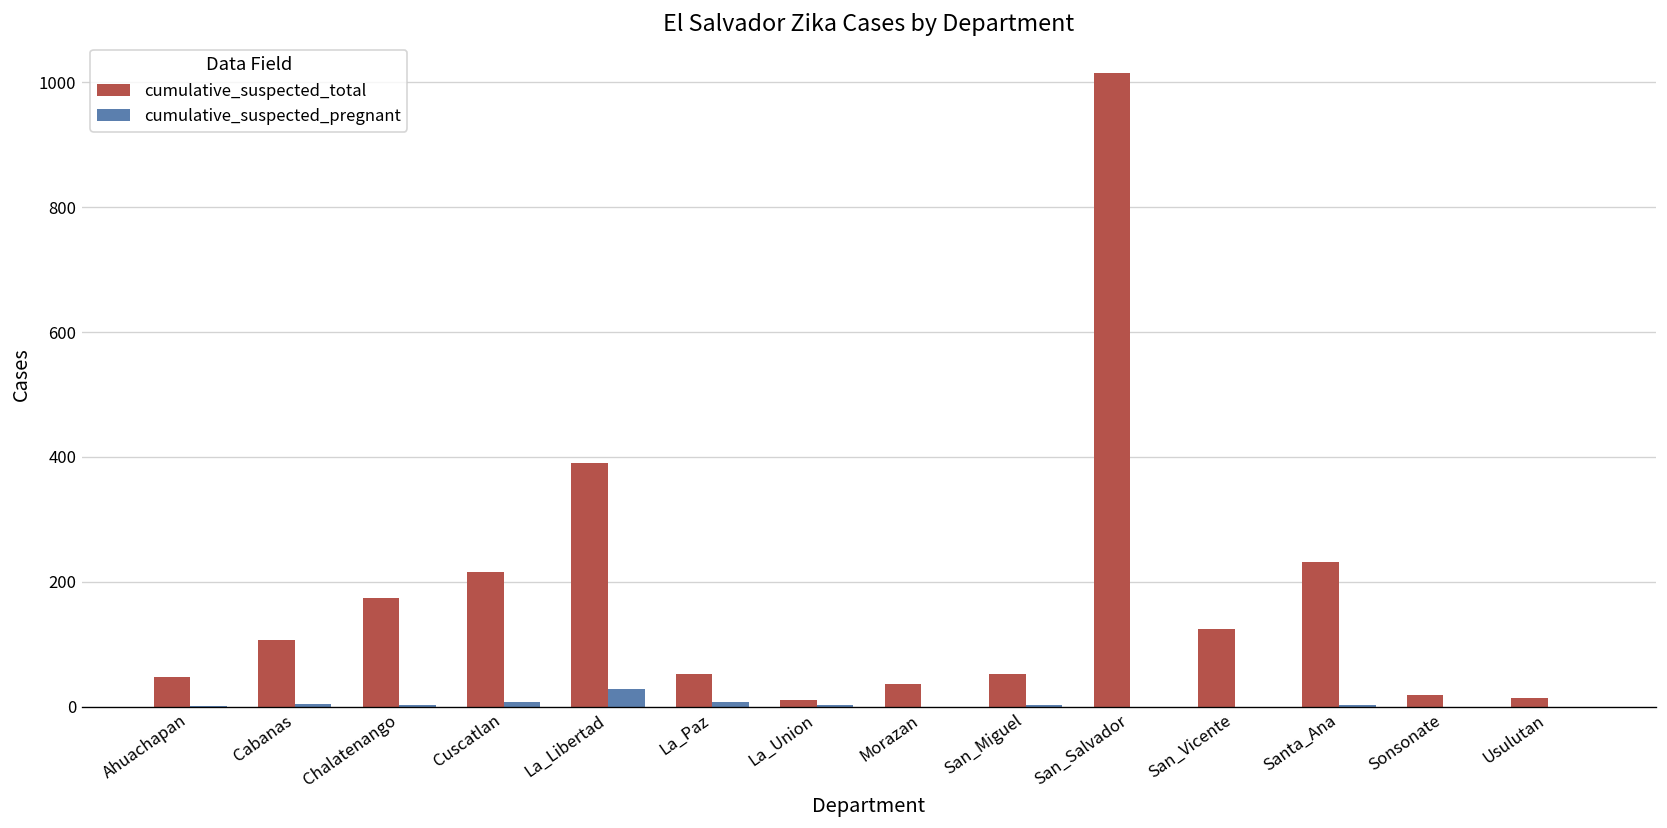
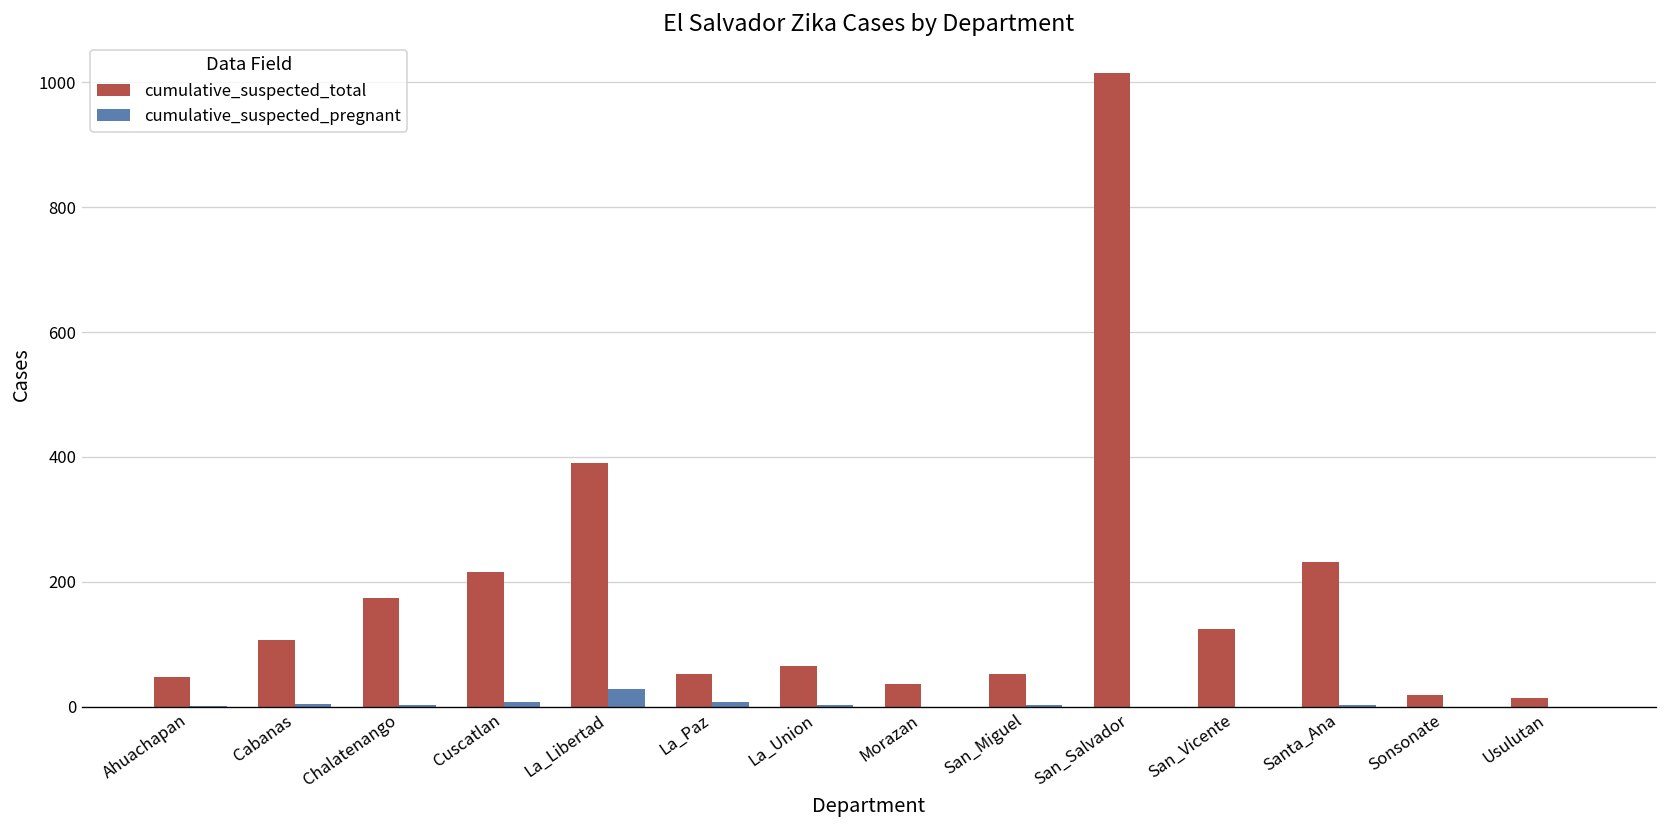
cumulative_suspected_total, La_Union: 10 -> 70
